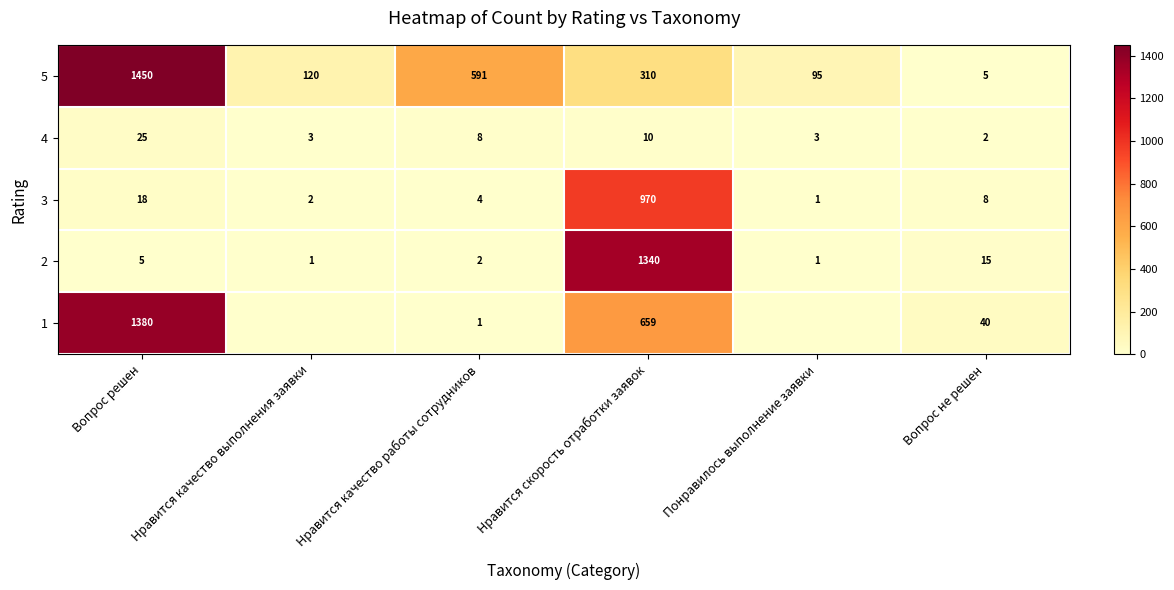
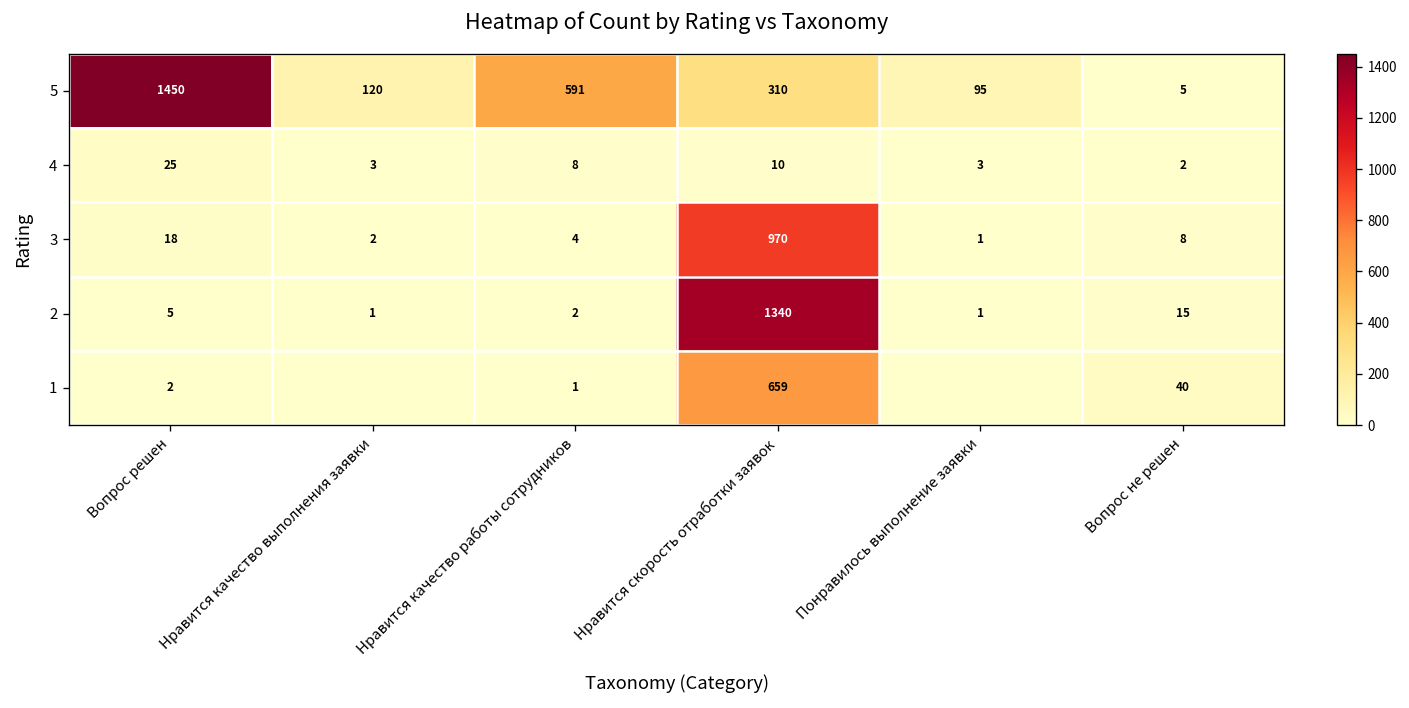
1, Вопрос решен: 1380 -> 2
